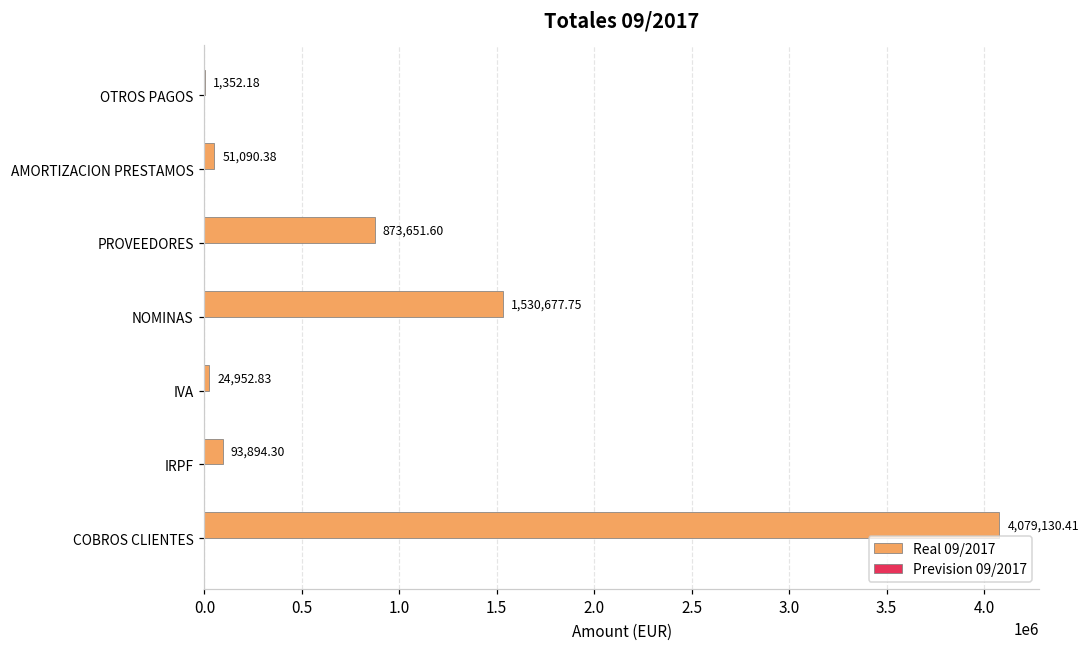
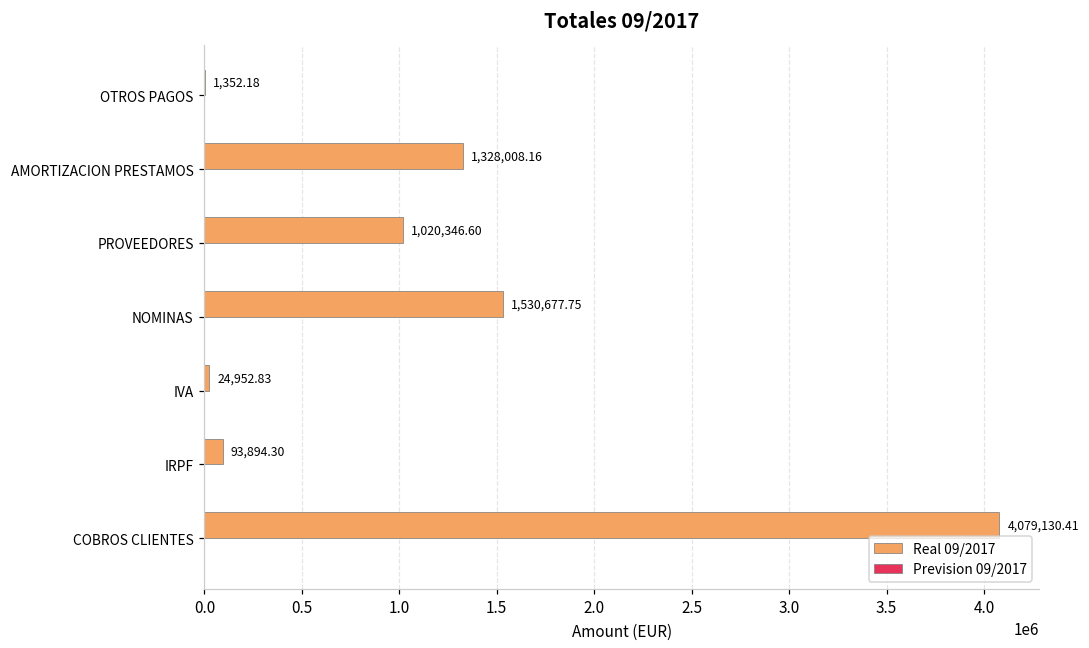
Real 09/2017, AMORTIZACION PRESTAMOS: 51,090.38 -> 1,328,008.16
Real 09/2017, PROVEEDORES: 873,651.60 -> 1,020,346.60
